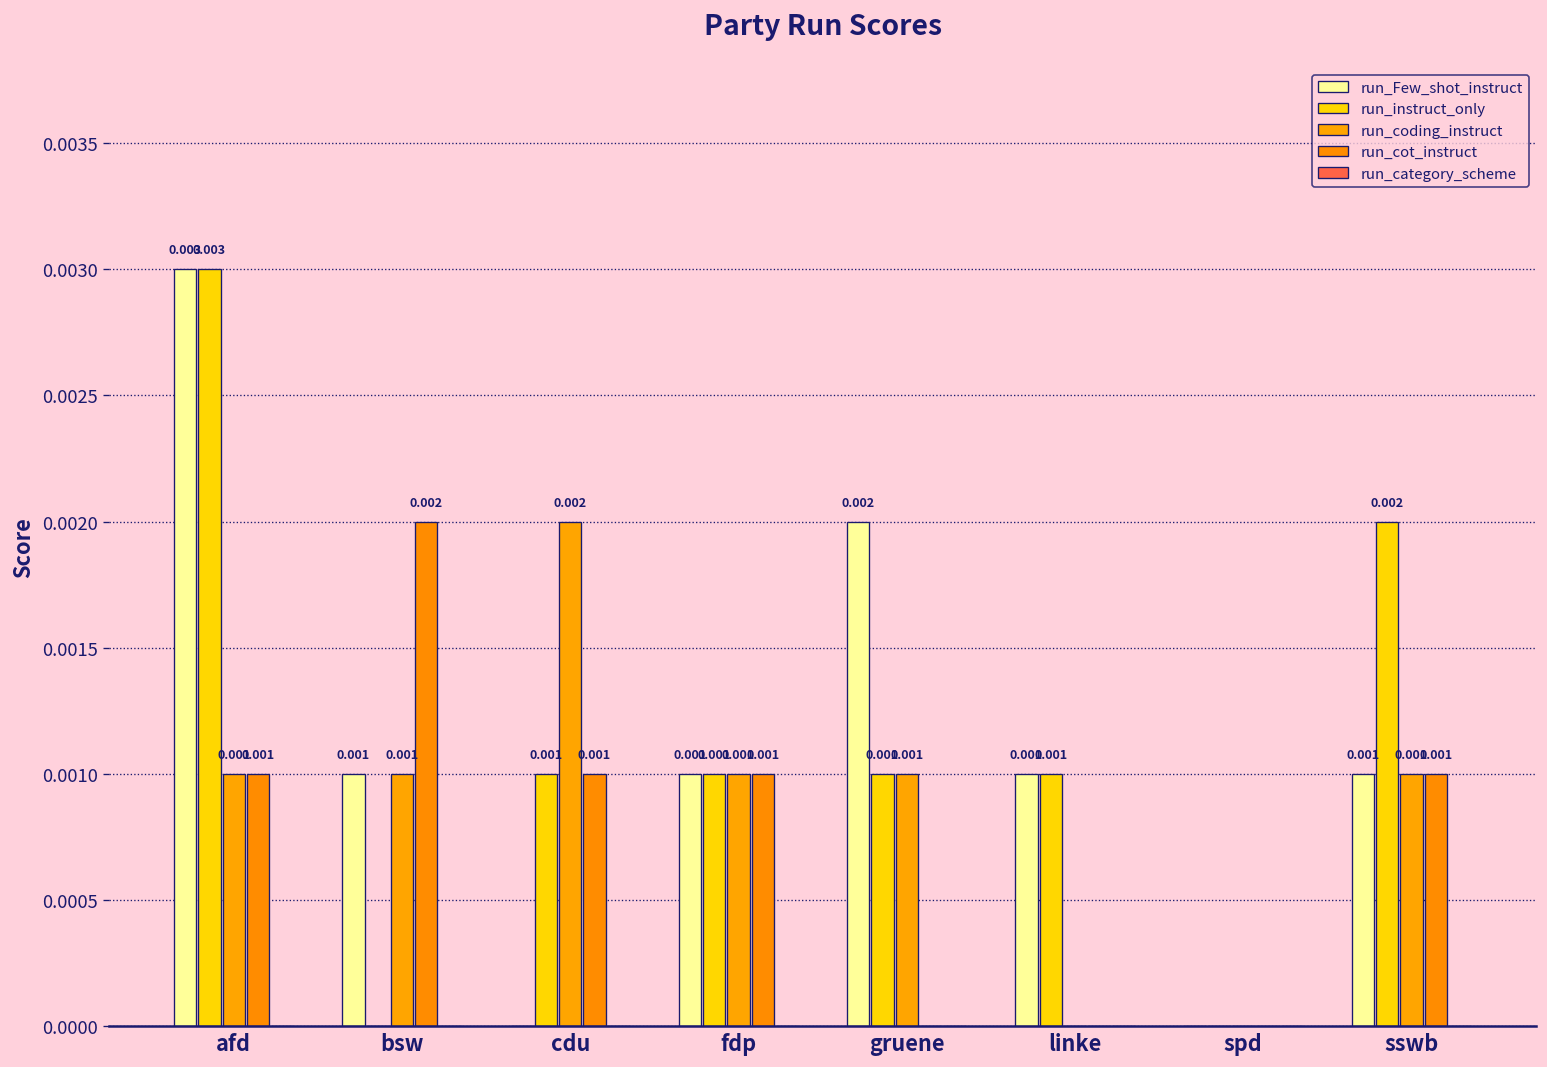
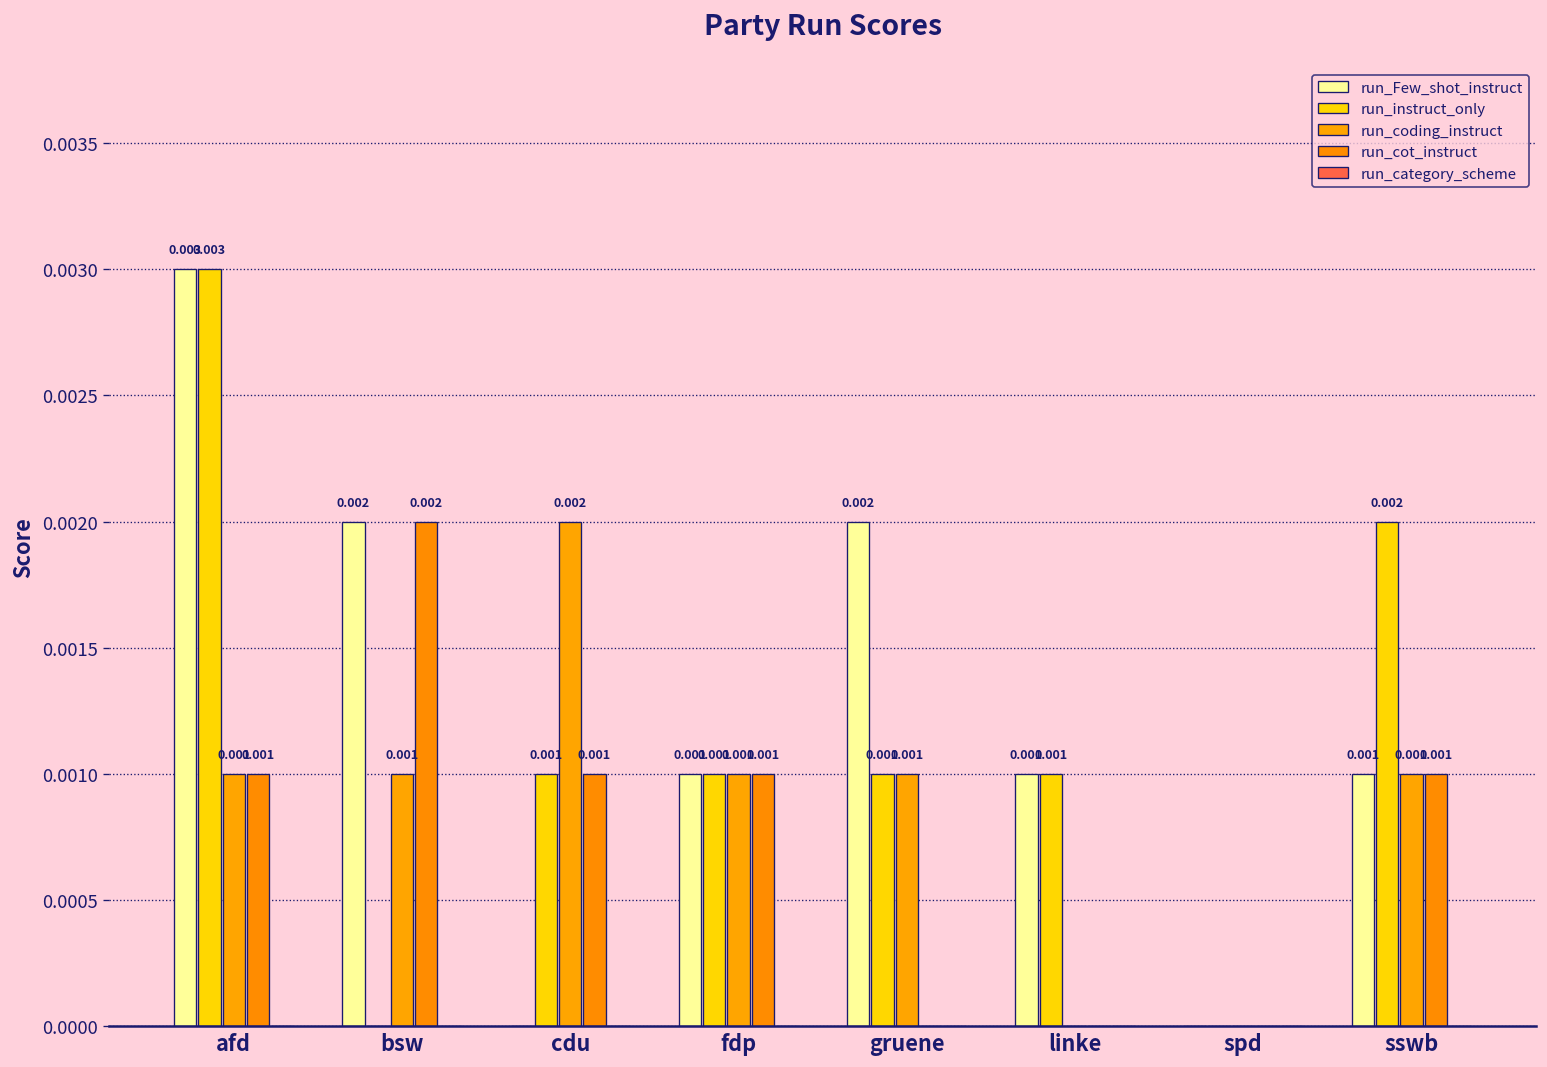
run_Few_shot_instruct, bsw: 0.001 -> 0.002
